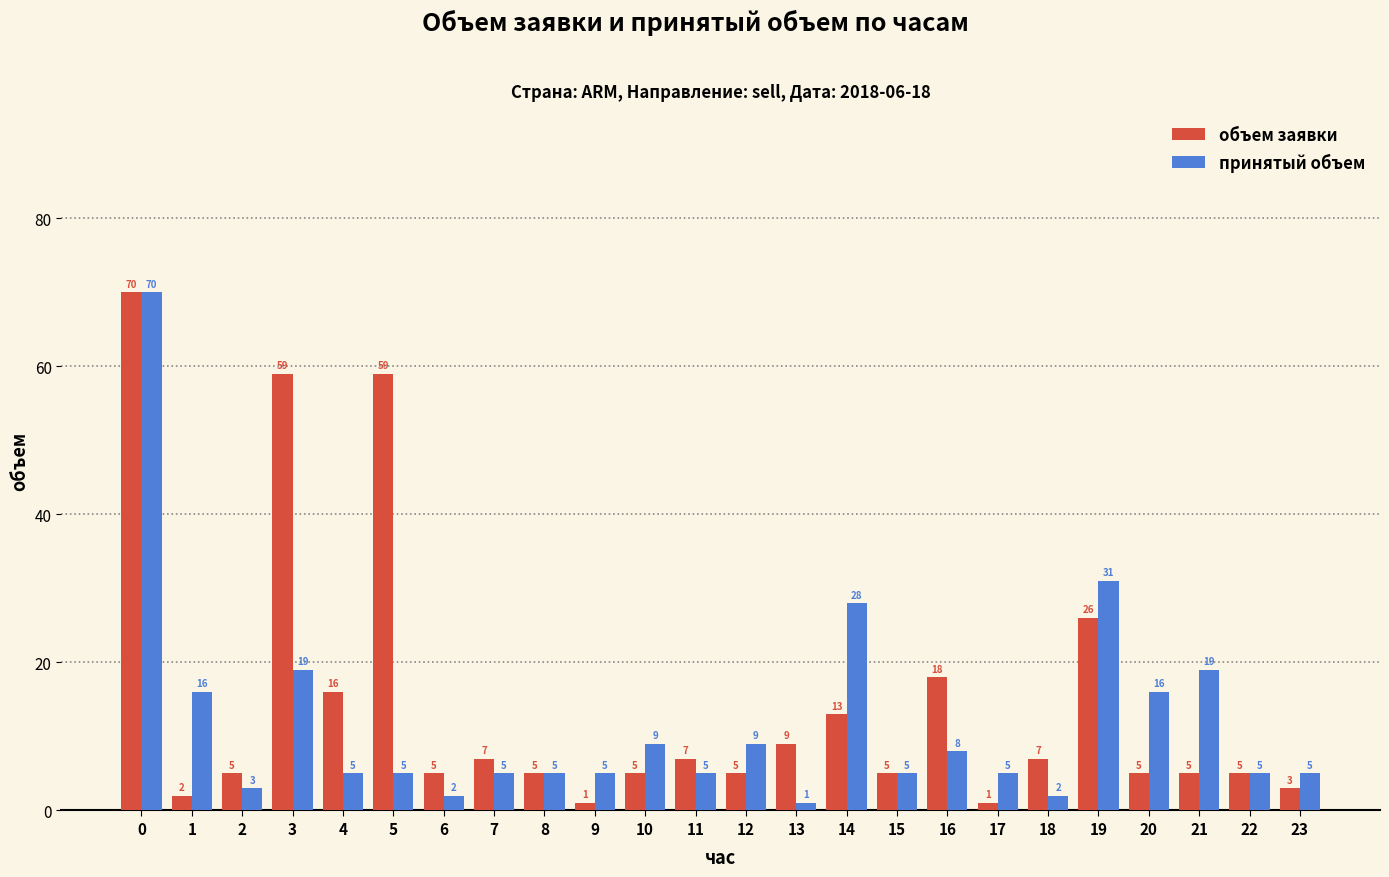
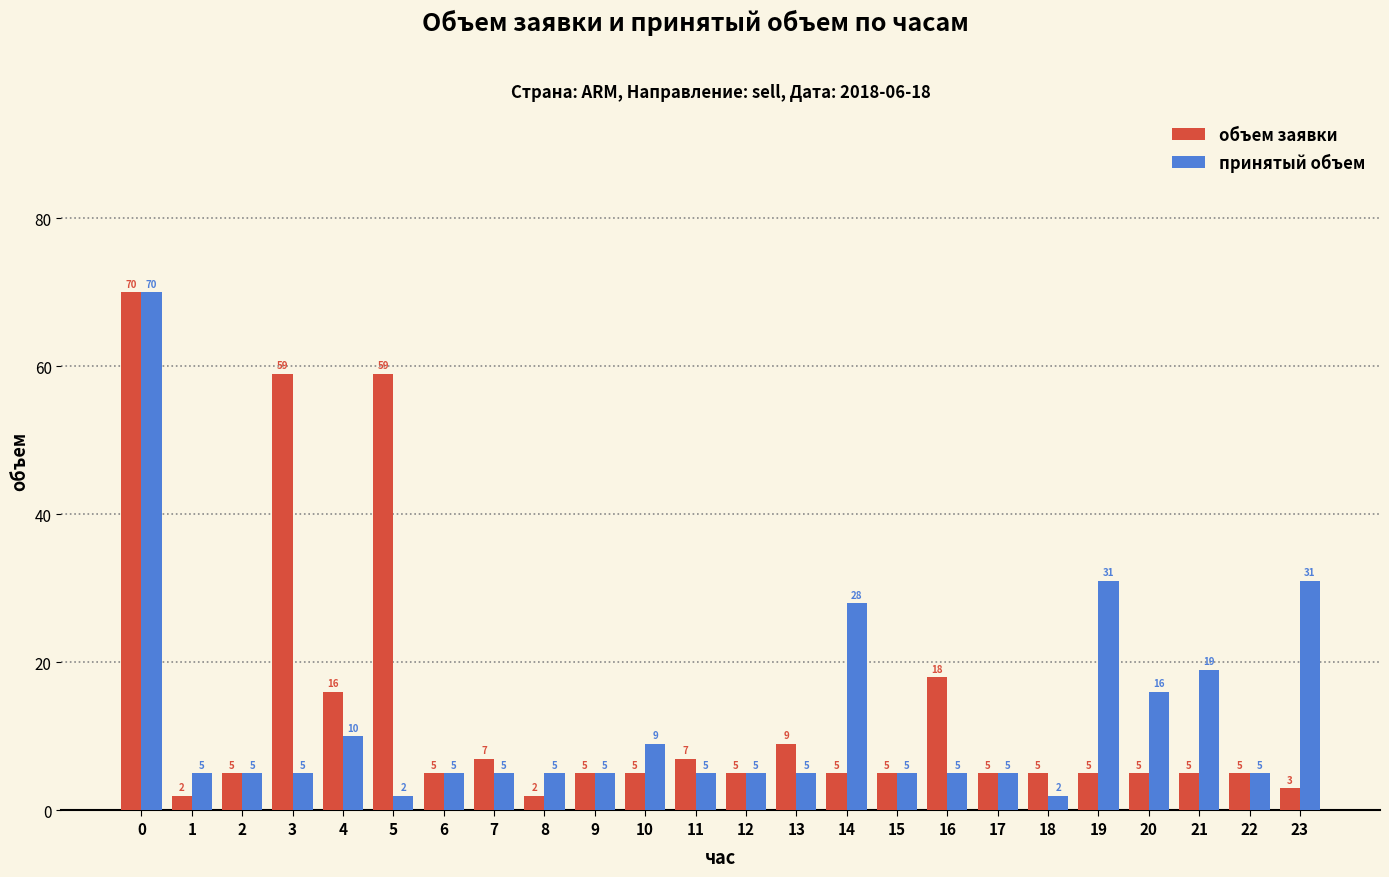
принятый объем, 1: 16 -> 5
принятый объем, 2: 3 -> 5
принятый объем, 3: 19 -> 5
принятый объем, 4: 5 -> 10
принятый объем, 5: 5 -> 2
принятый объем, 6: 2 -> 5
объем заявки, 8: 5 -> 2
объем заявки, 9: 1 -> 5
принятый объем, 12: 9 -> 5
принятый объем, 13: 1 -> 5
объем заявки, 14: 13 -> 5
принятый объем, 16: 8 -> 5
объем заявки, 17: 1 -> 5
объем заявки, 18: 7 -> 5
объем заявки, 19: 26 -> 5
принятый объем, 23: 5 -> 31
